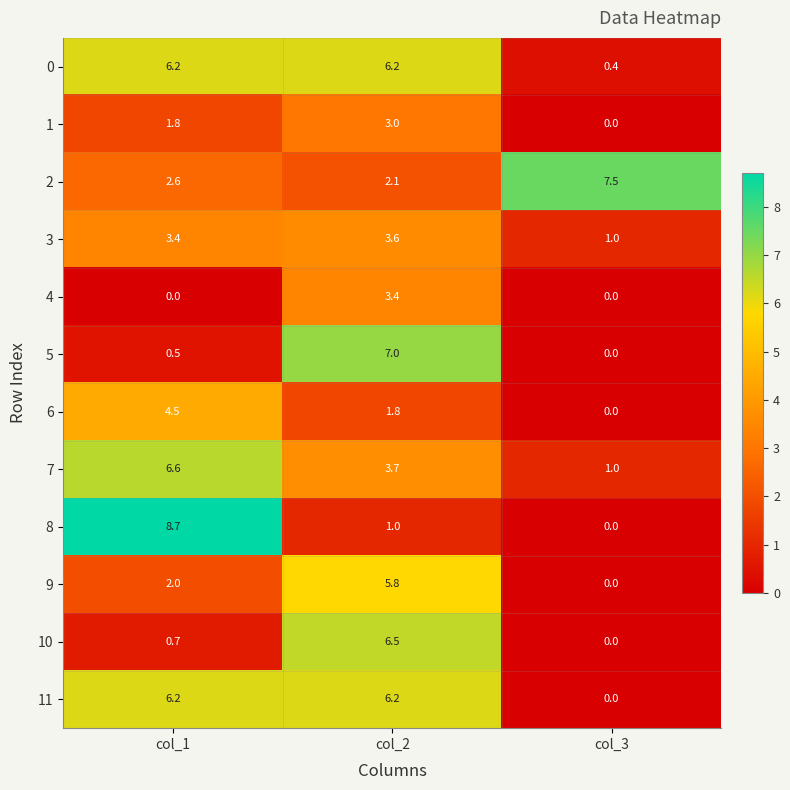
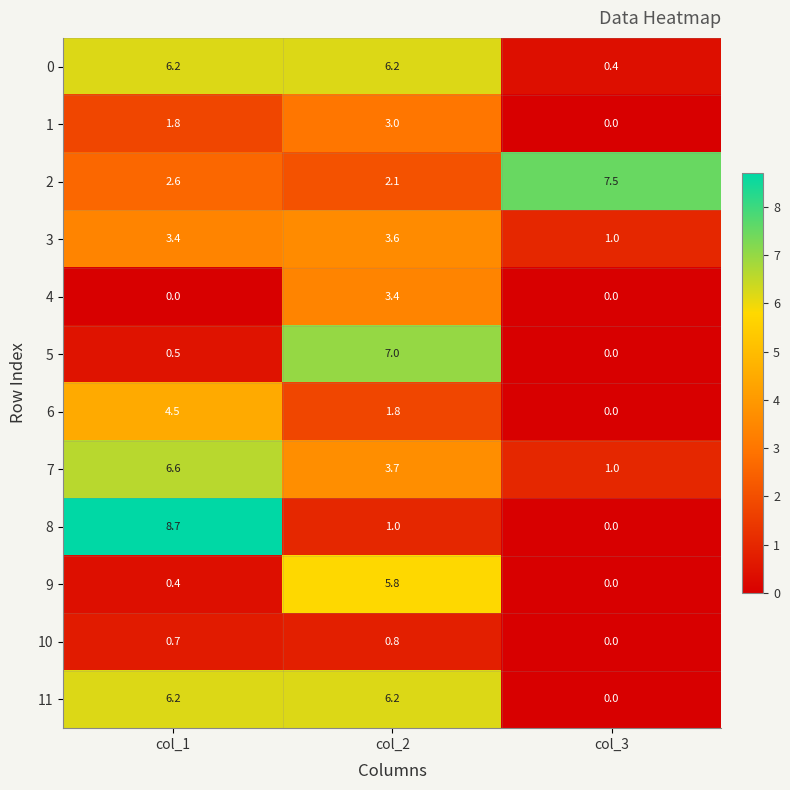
9, col_1: 2.0 -> 0.4
10, col_2: 6.5 -> 0.8
